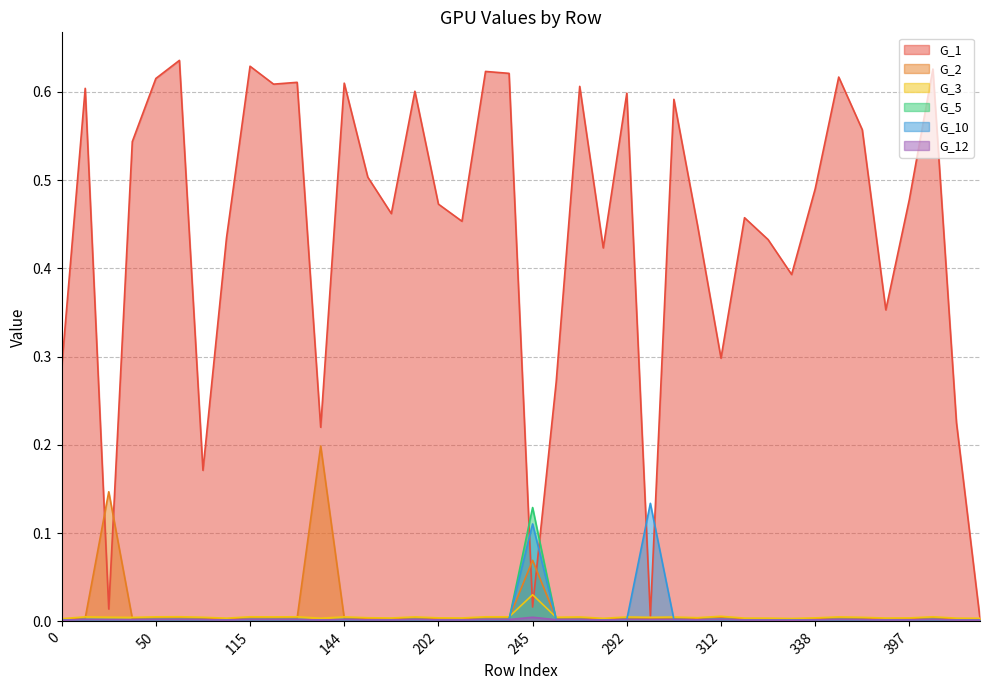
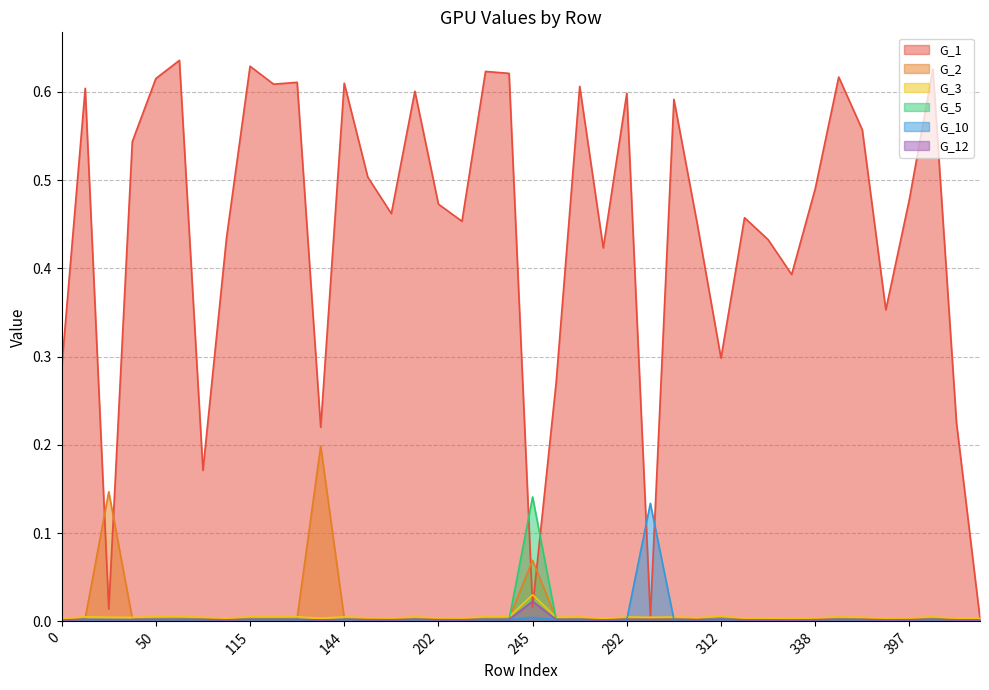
G_5, 245: 0.13 -> 0.14
G_10, 245: 0.11 -> 0.00
G_12, 245: 0.00 -> 0.02
